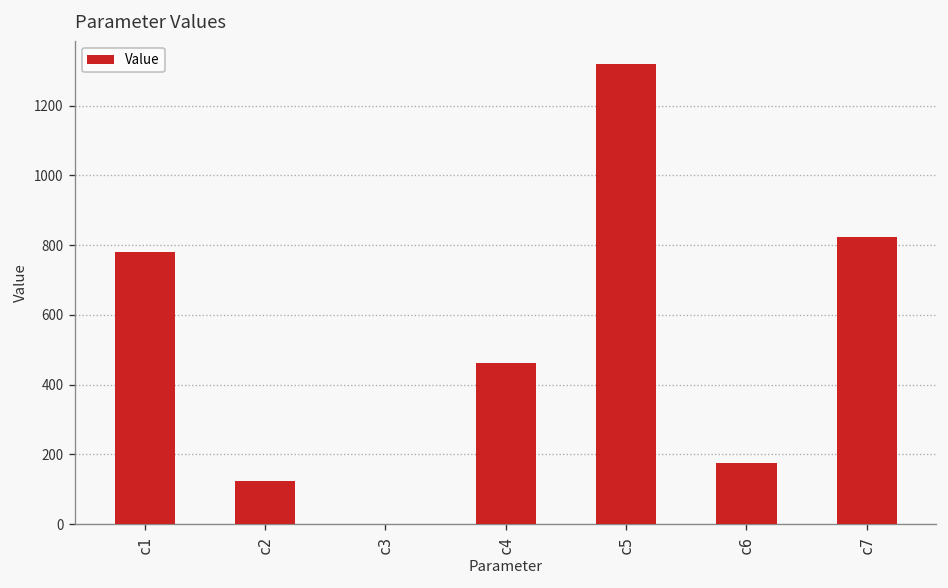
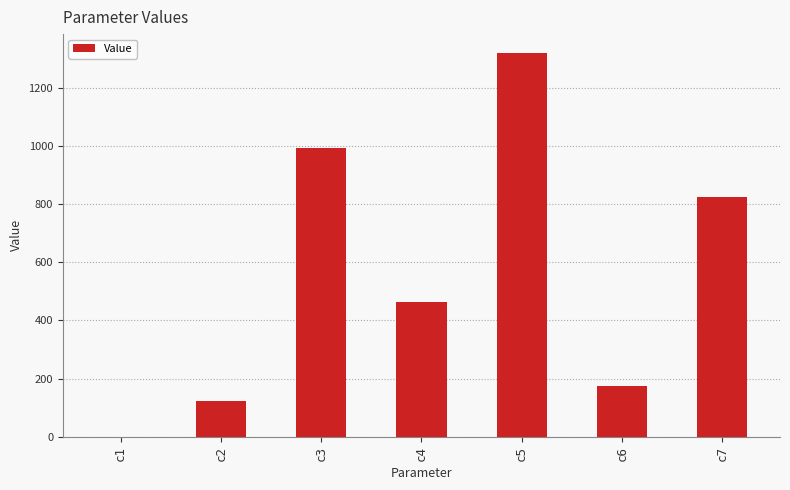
c1: 780 -> 0
c3: 0 -> 990
